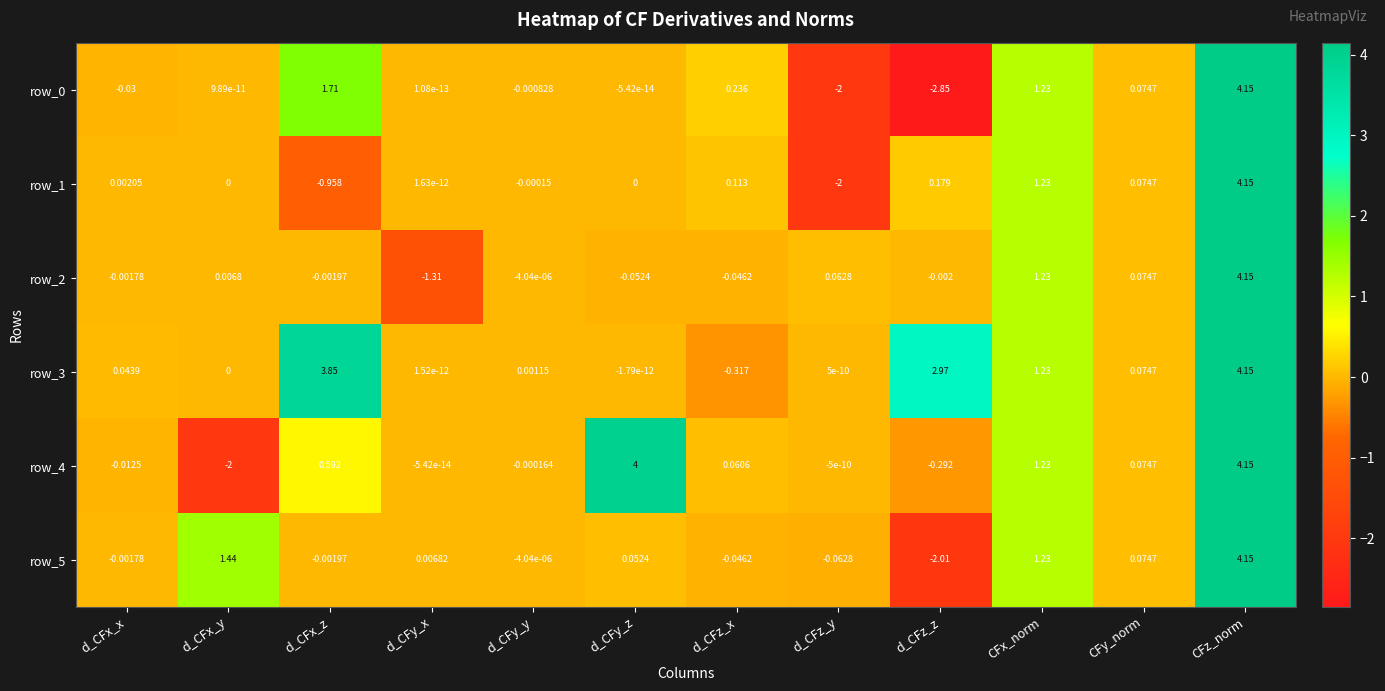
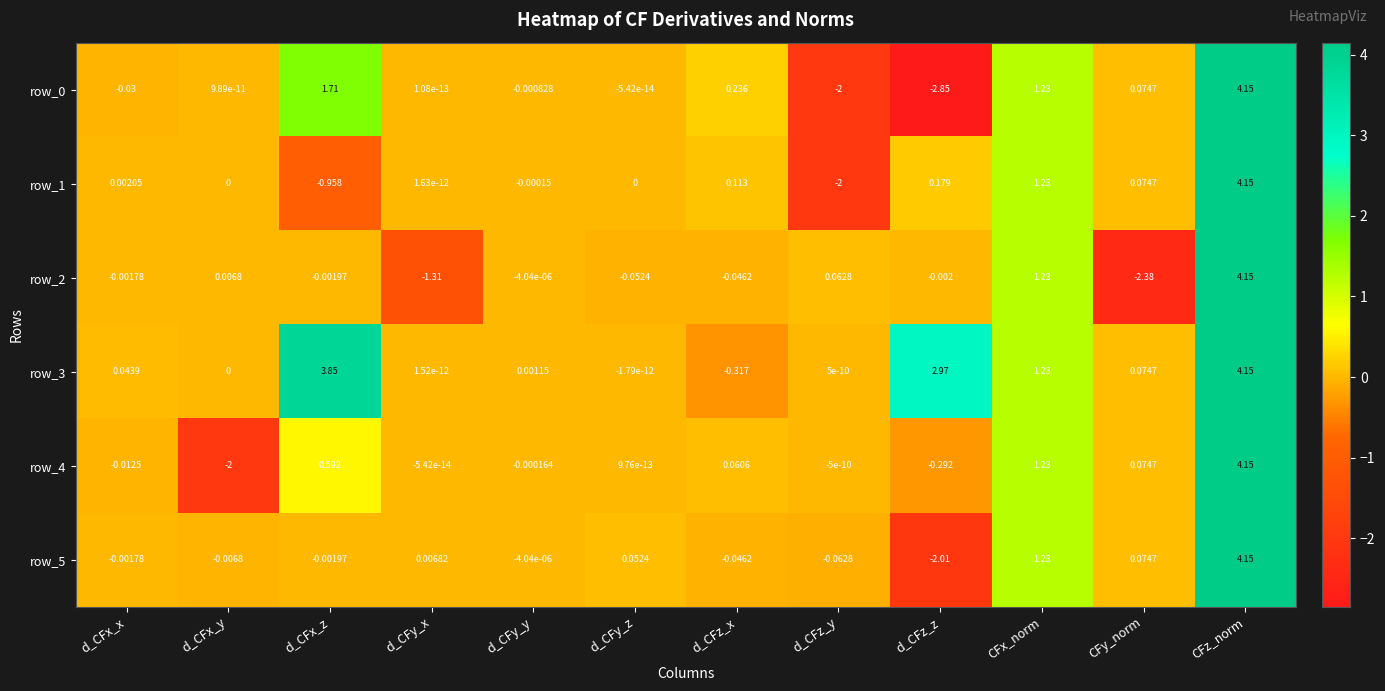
row_2, CFy_norm: 0.0747 -> -2.38
row_4, d_CFy_z: 4 -> 9.76e-13
row_5, d_CFx_y: 1.44 -> -0.0068
